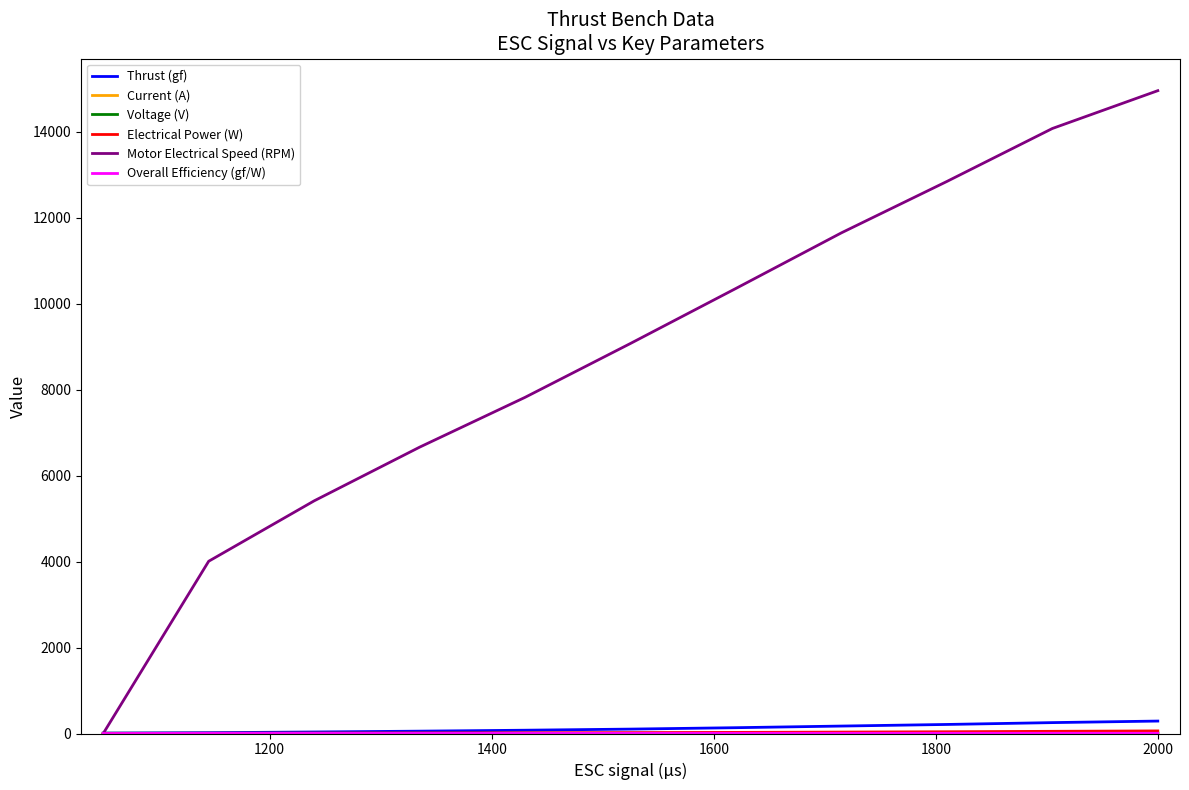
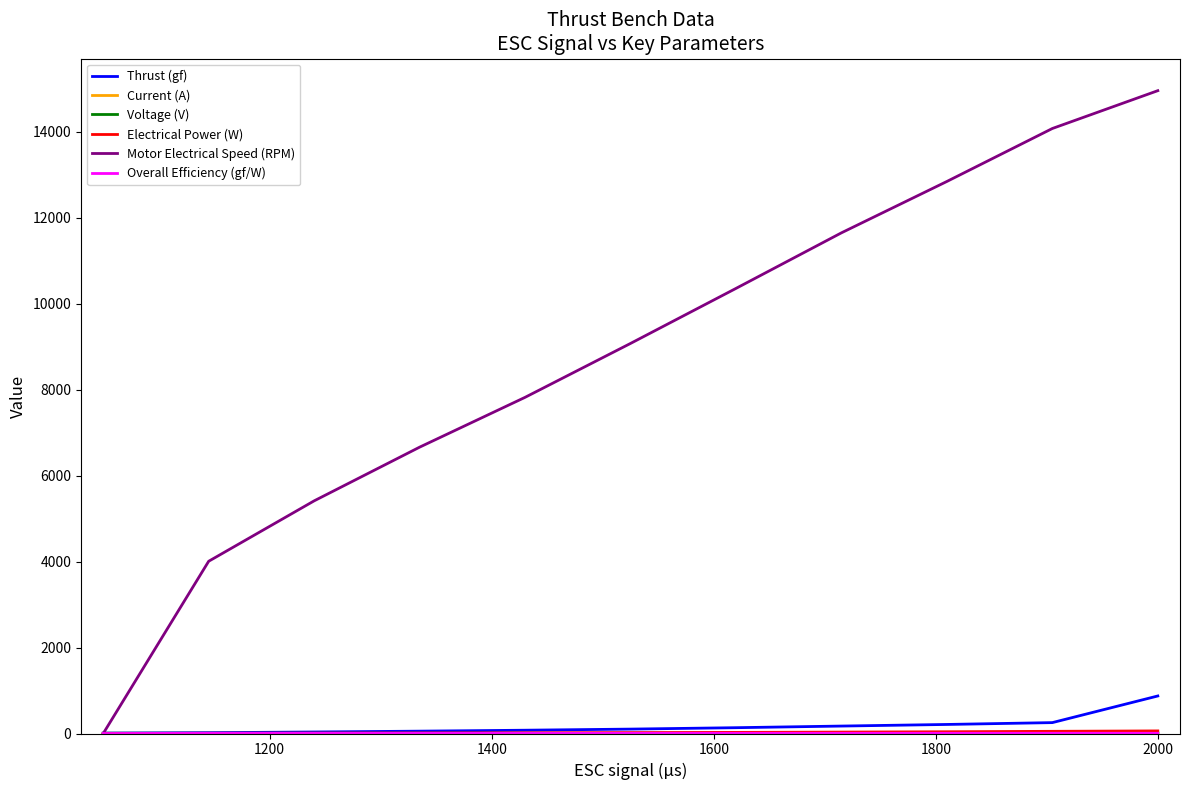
Thrust (gf), 2000: 300 -> 900
